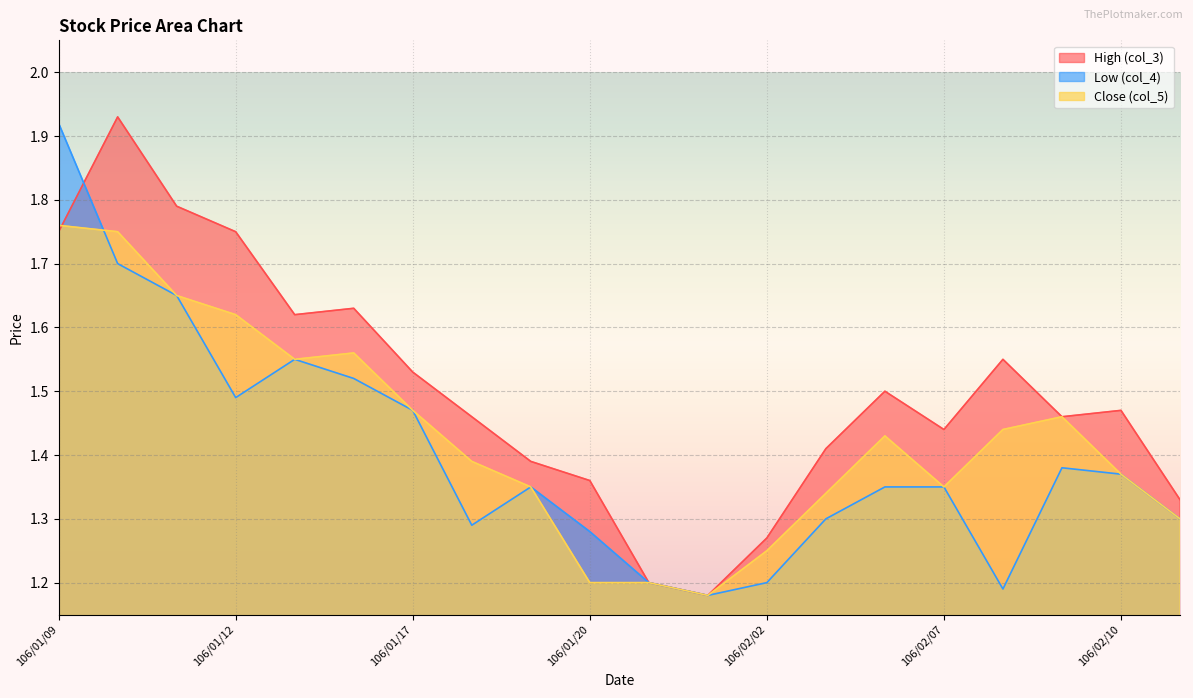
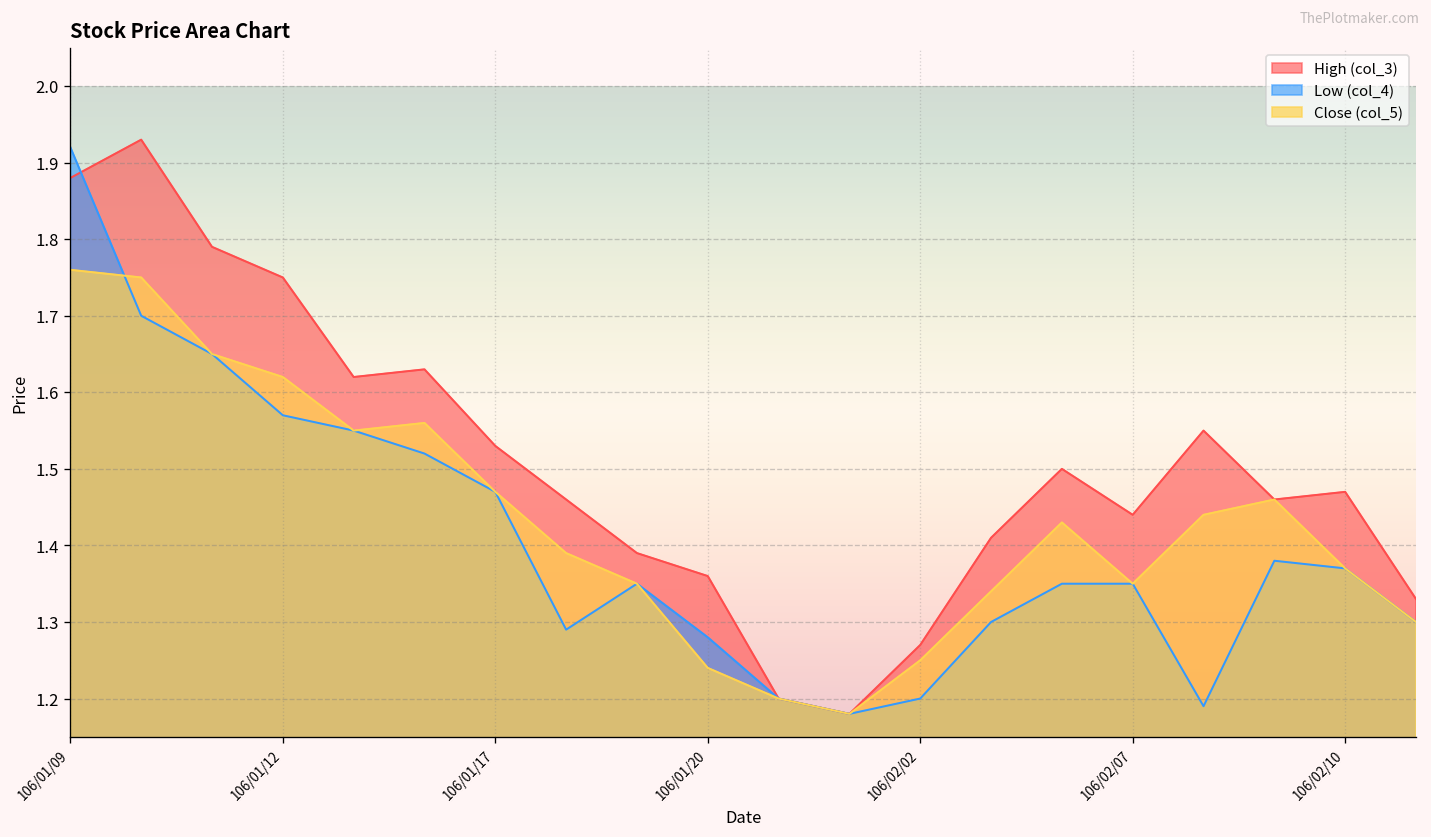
High (col_3), 106/01/09: 1.75 -> 1.88
Low (col_4), 106/01/12: 1.49 -> 1.57
Close (col_5), 106/01/20: 1.20 -> 1.24
